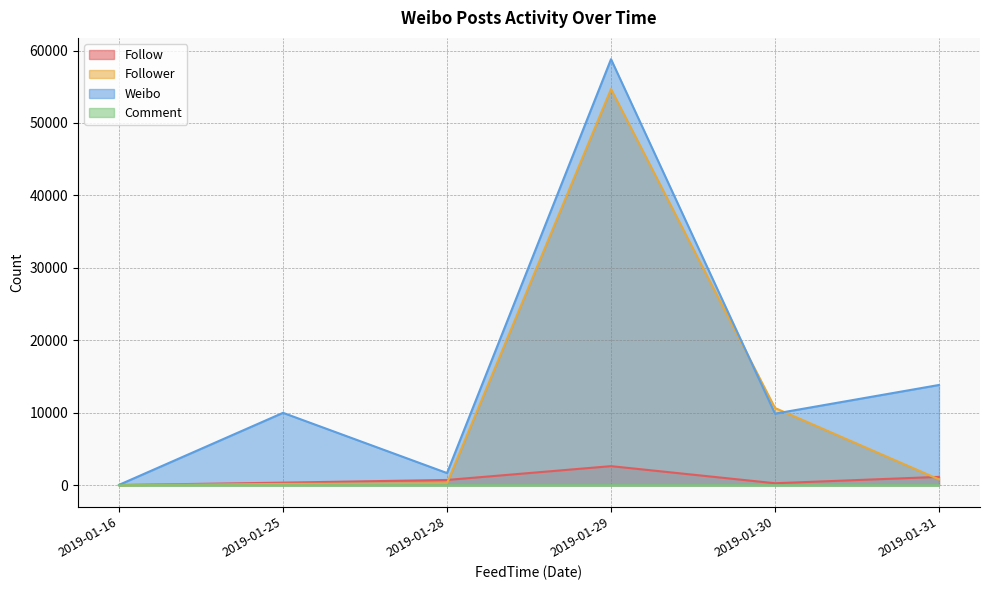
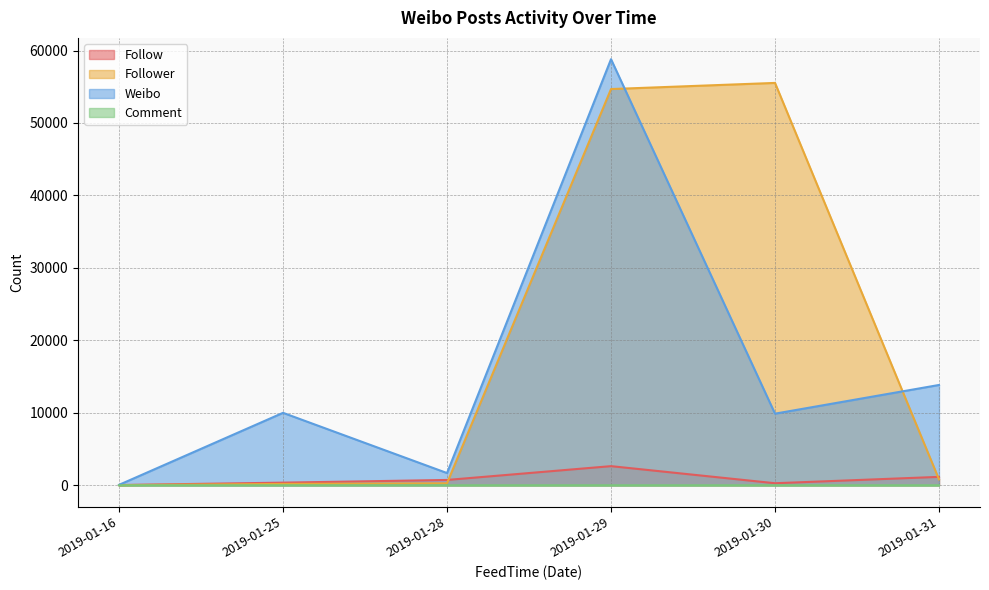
Follower, 2019-01-30: 11000 -> 56000
